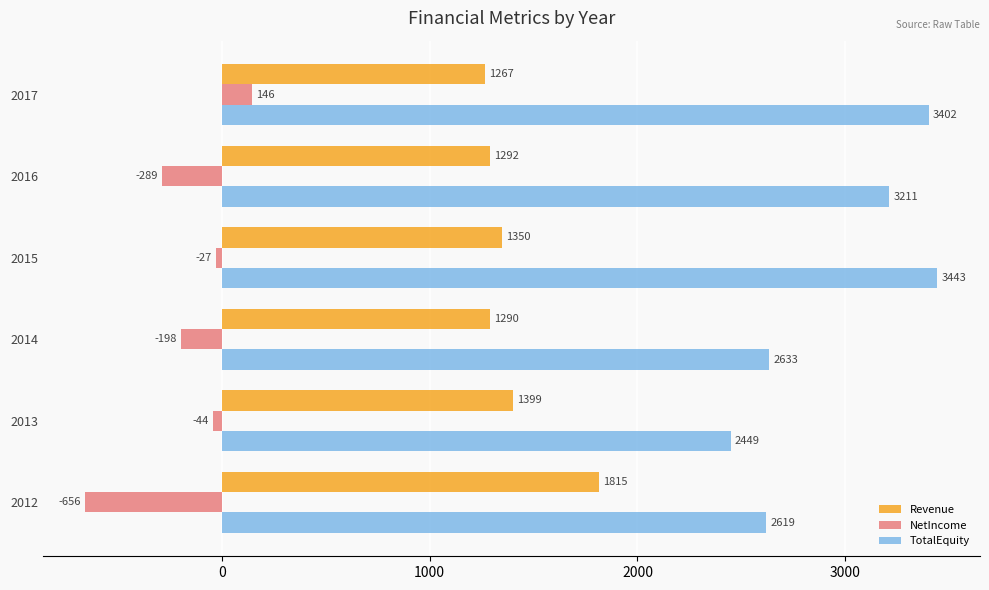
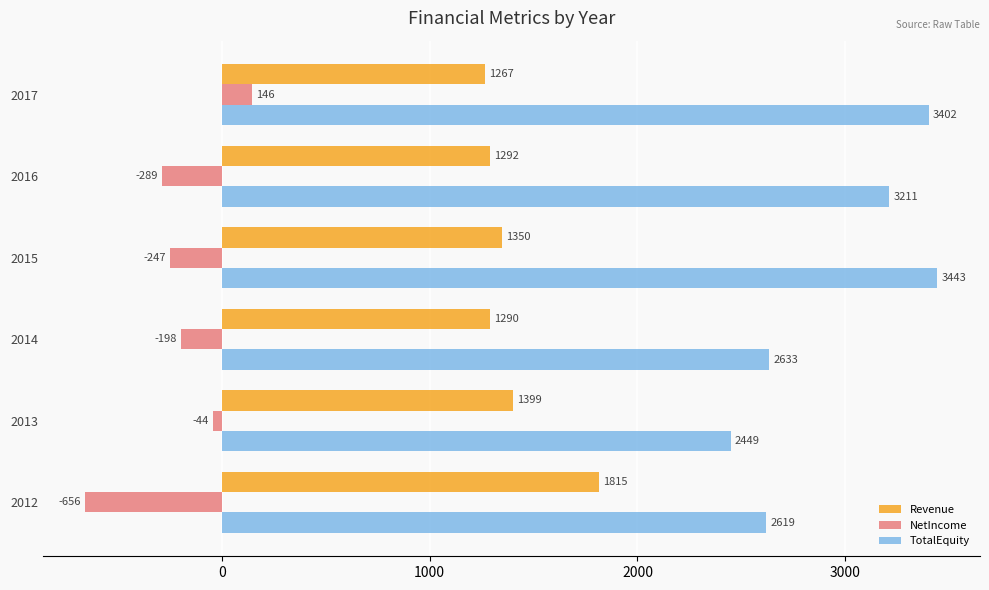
NetIncome, 2015: -27 -> -247
